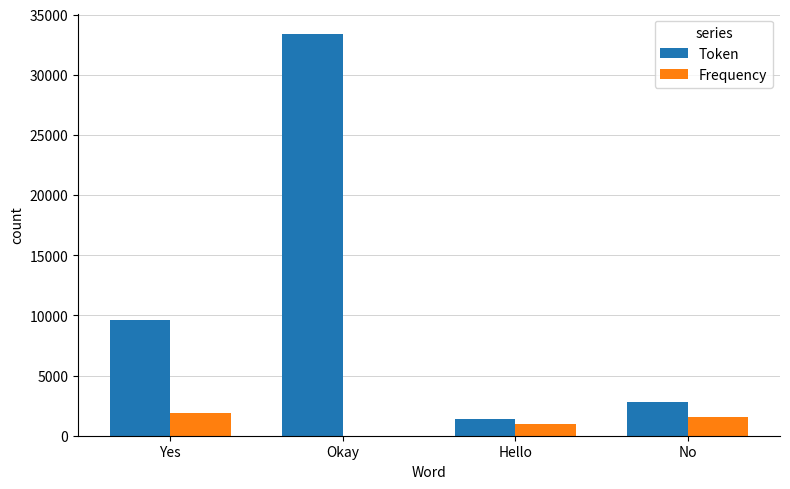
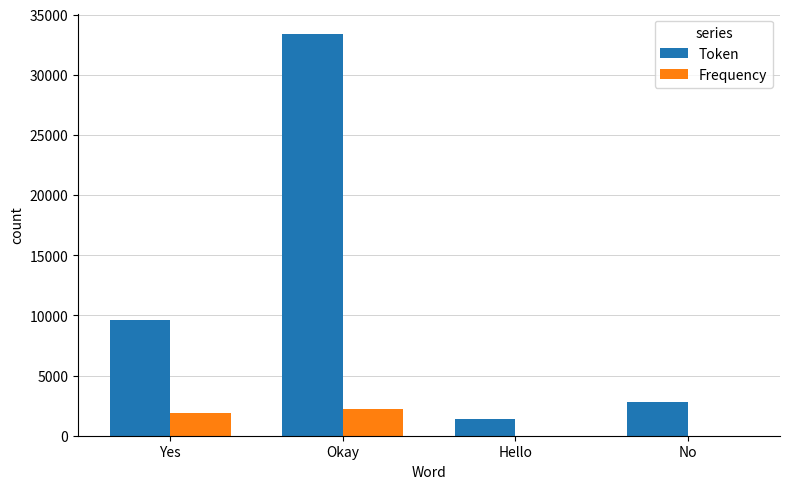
Frequency, Okay: 0 -> 2200
Frequency, Hello: 1000 -> 0
Frequency, No: 1500 -> 0
